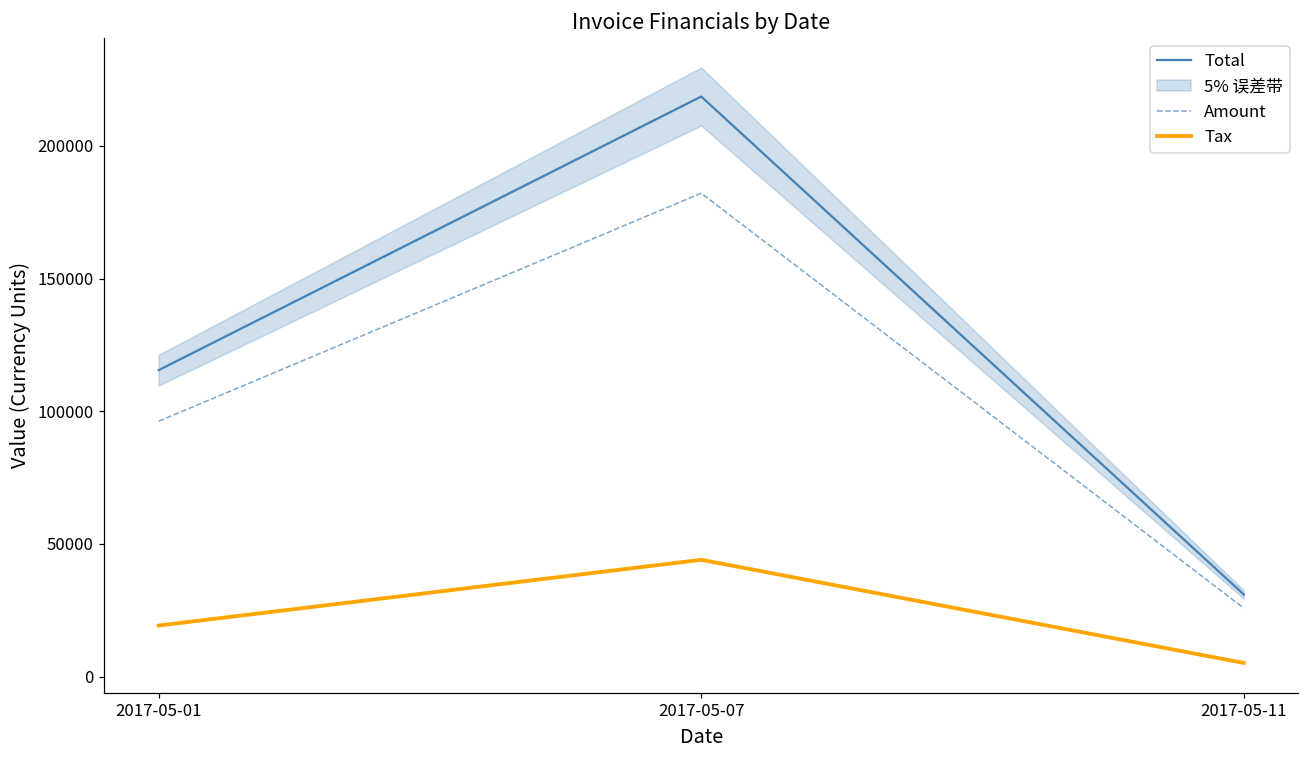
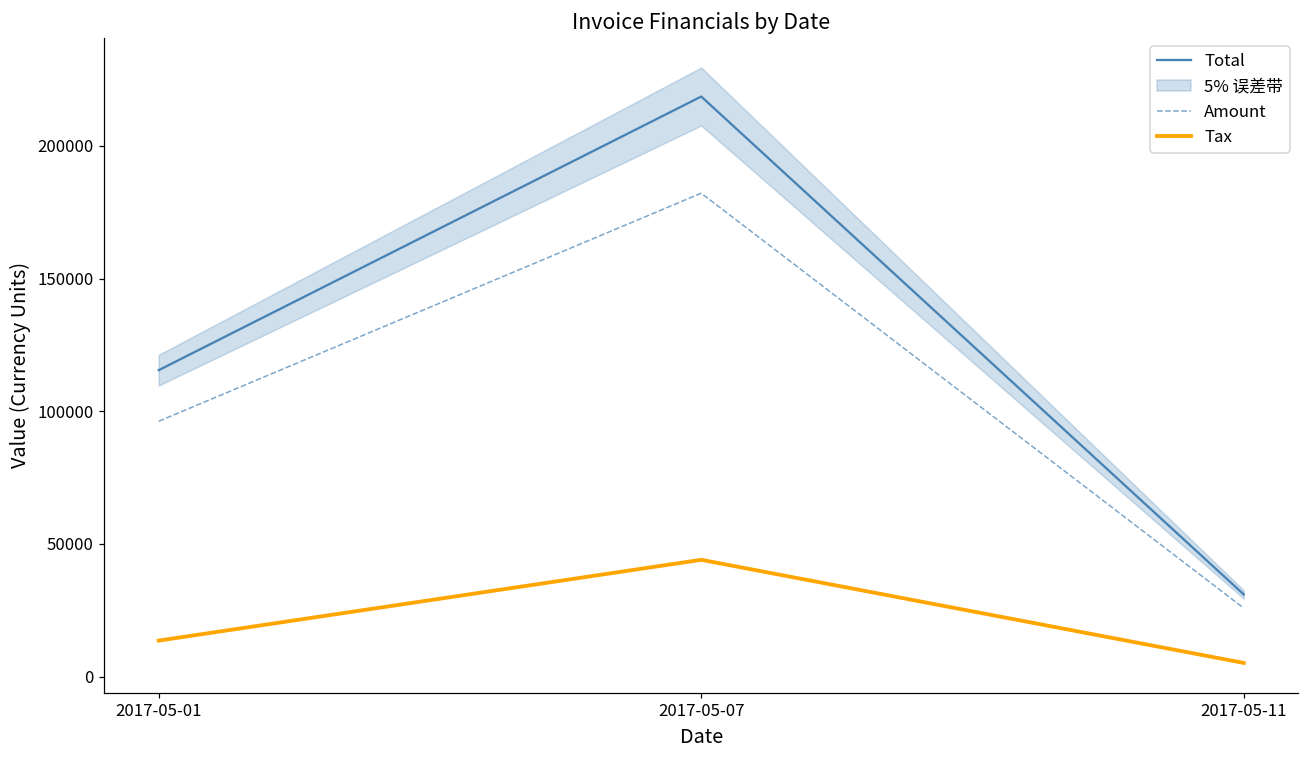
Tax, 2017-05-01: 19000 -> 14000
